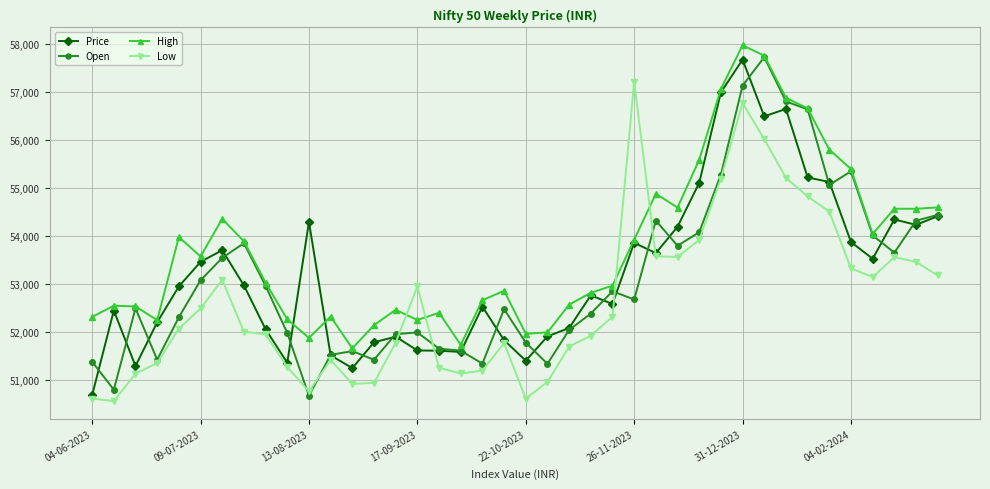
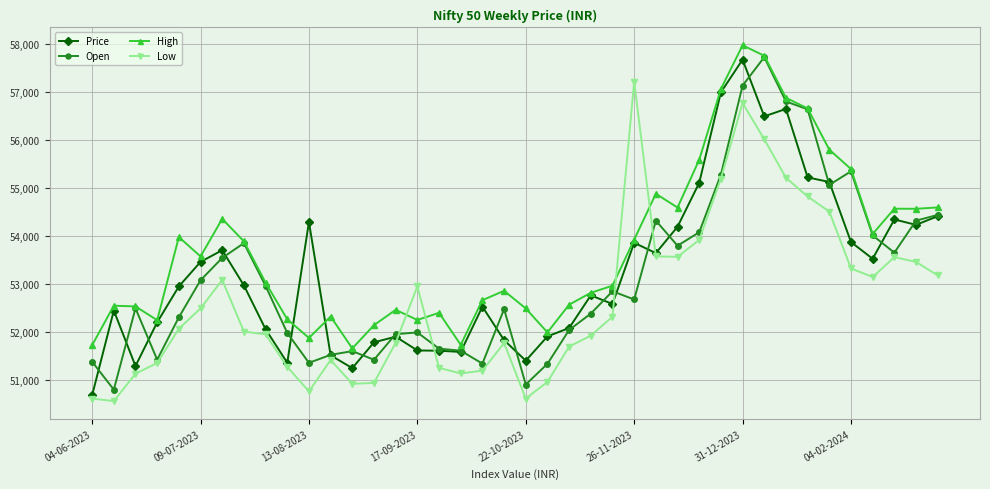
High, 04-06-2023: 52,300 -> 51,700
Open, 13-08-2023: 50,700 -> 51,400
Open, 22-10-2023: 51,800 -> 50,900
High, 22-10-2023: 52,000 -> 52,500
